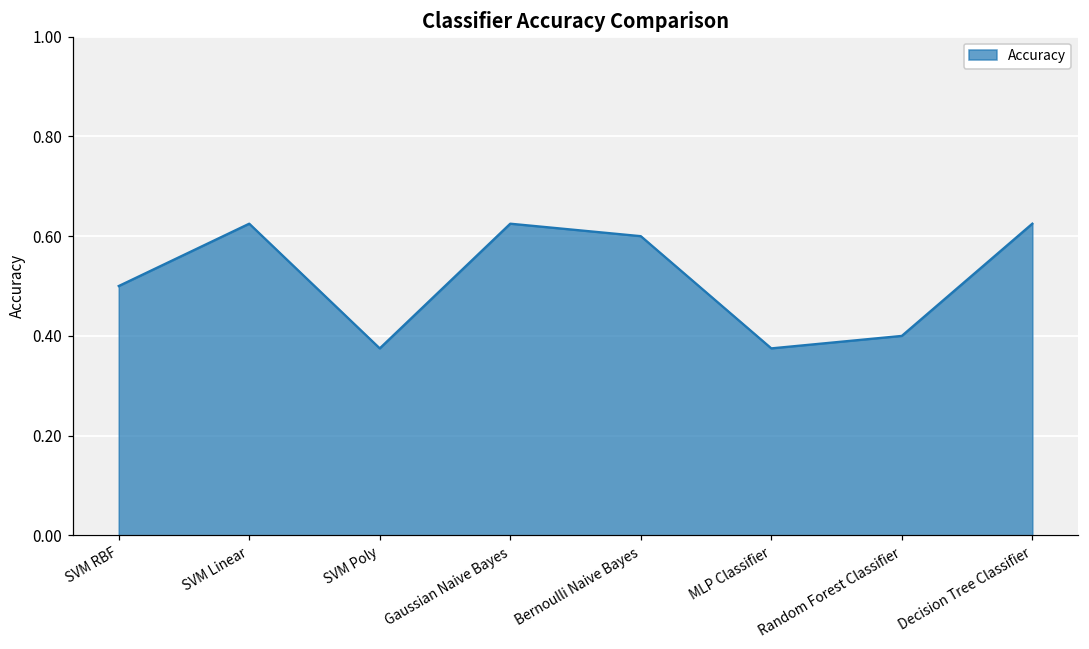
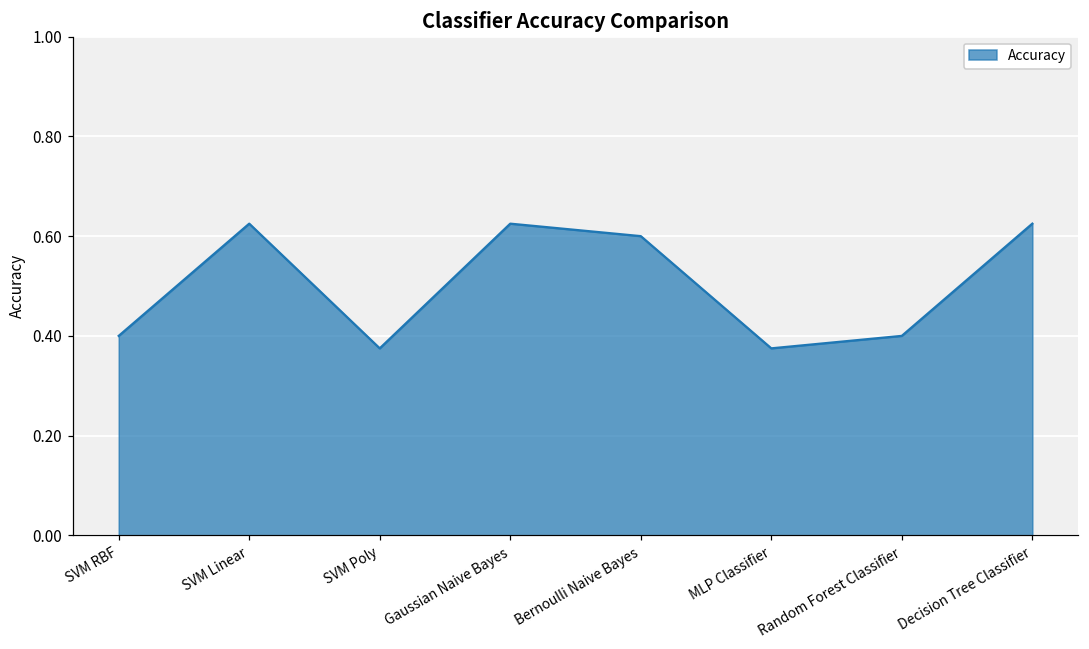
SVM RBF: 0.5 -> 0.4
